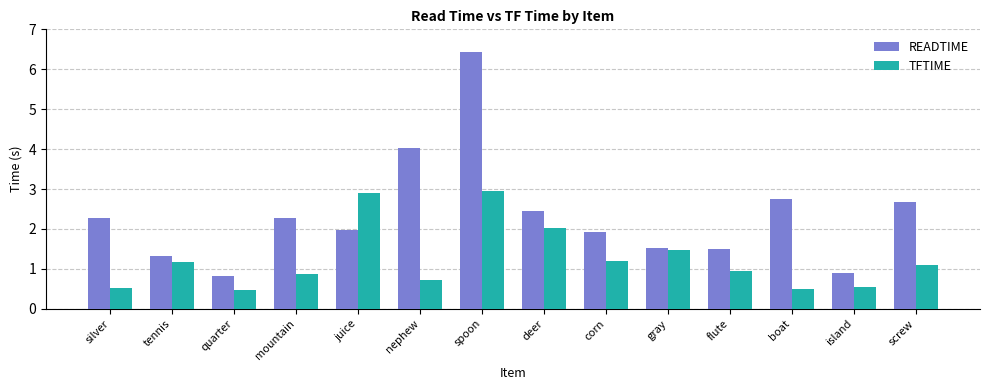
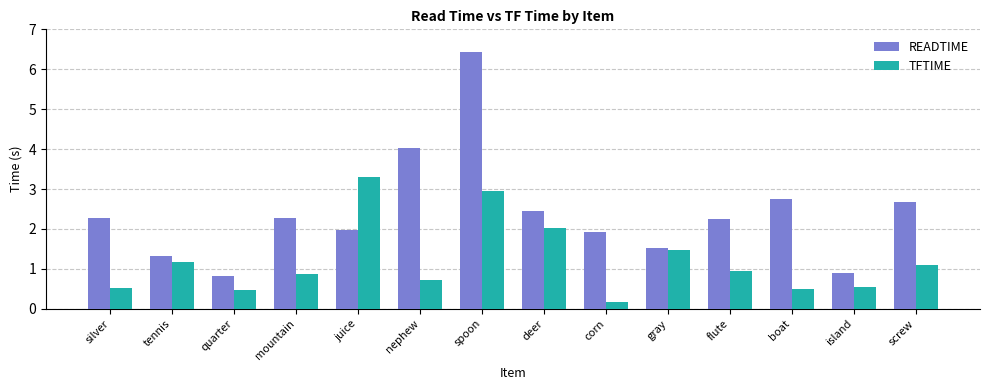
TFTIME, juice: 2.9 -> 3.3
TFTIME, corn: 1.2 -> 0.2
READTIME, flute: 1.5 -> 2.3
